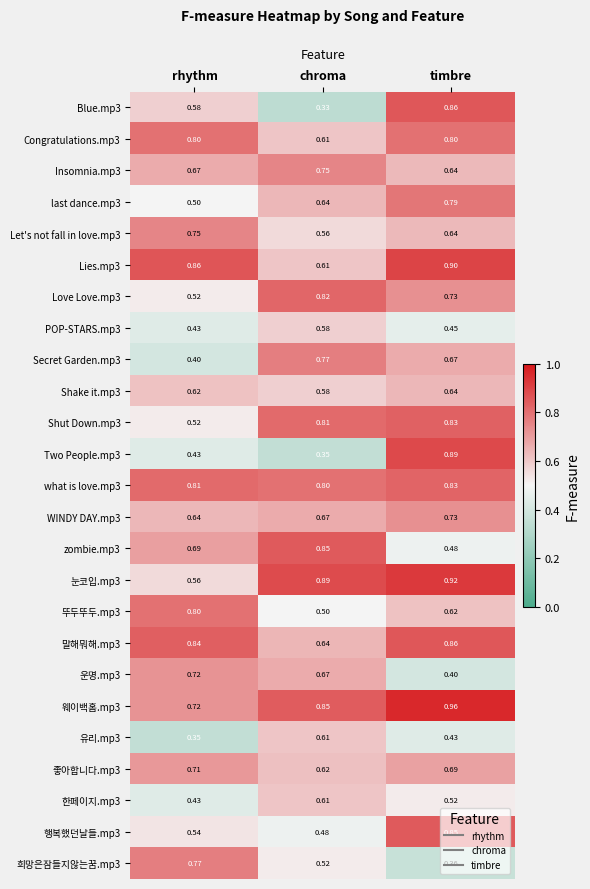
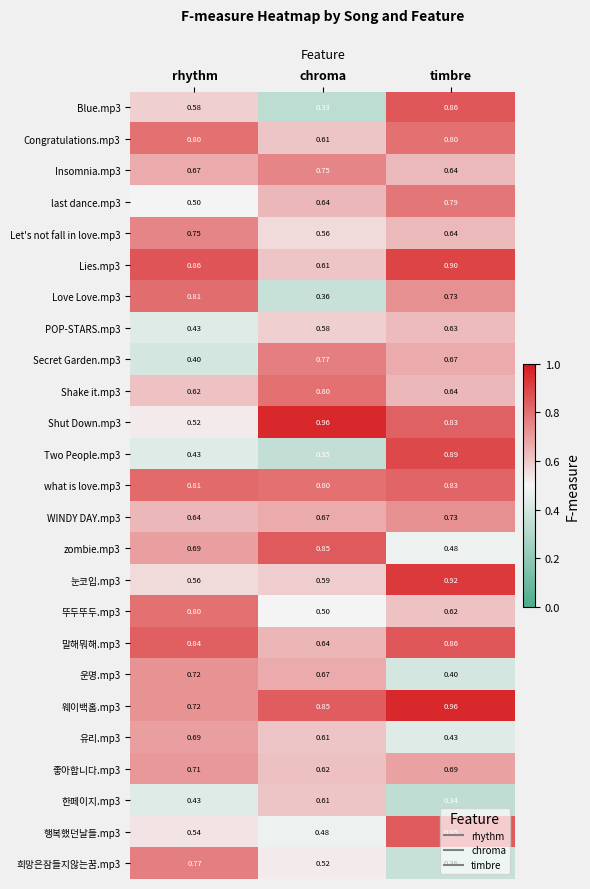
Love Love.mp3, rhythm: 0.52 -> 0.81
Love Love.mp3, chroma: 0.82 -> 0.36
POP-STARS.mp3, timbre: 0.45 -> 0.63
Shake it.mp3, chroma: 0.58 -> 0.80
Shut Down.mp3, chroma: 0.81 -> 0.96
눈코입.mp3, chroma: 0.89 -> 0.59
유리.mp3, rhythm: 0.35 -> 0.69
한페이지.mp3, timbre: 0.52 -> 0.34
